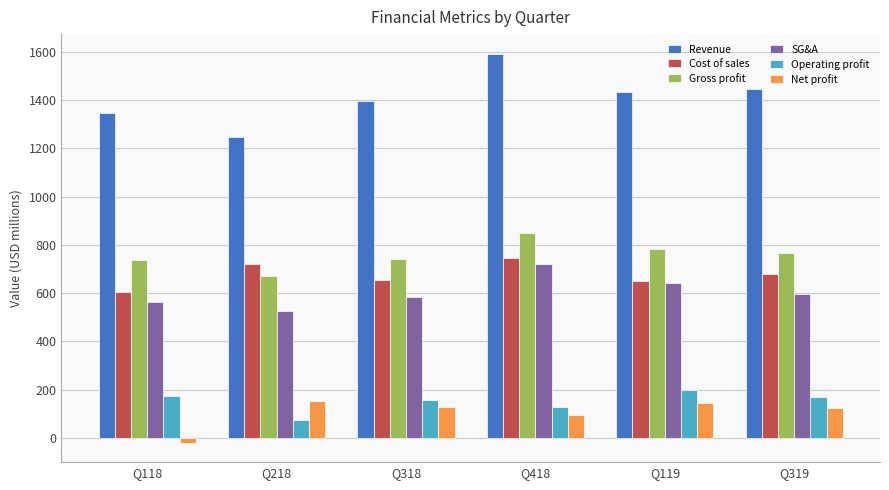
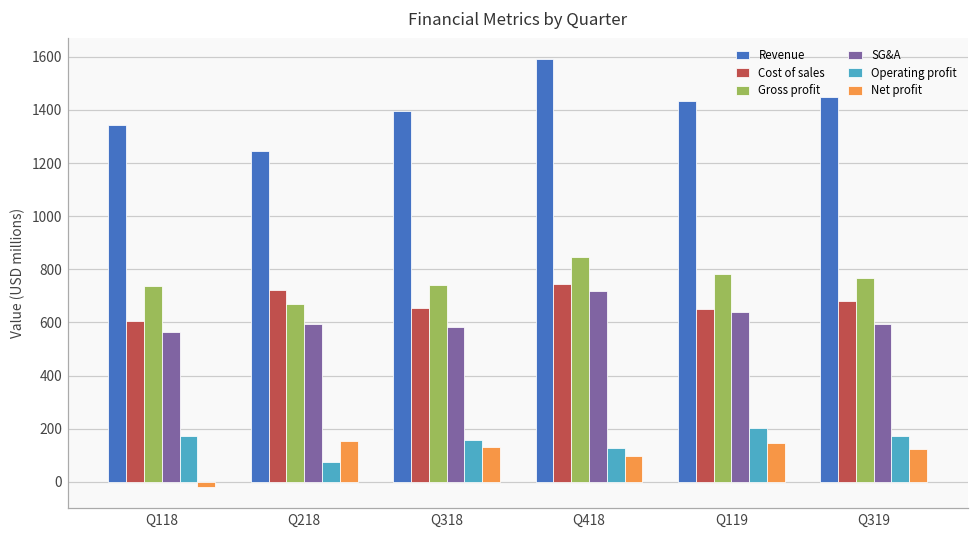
SG&A, Q218: 530 -> 590
